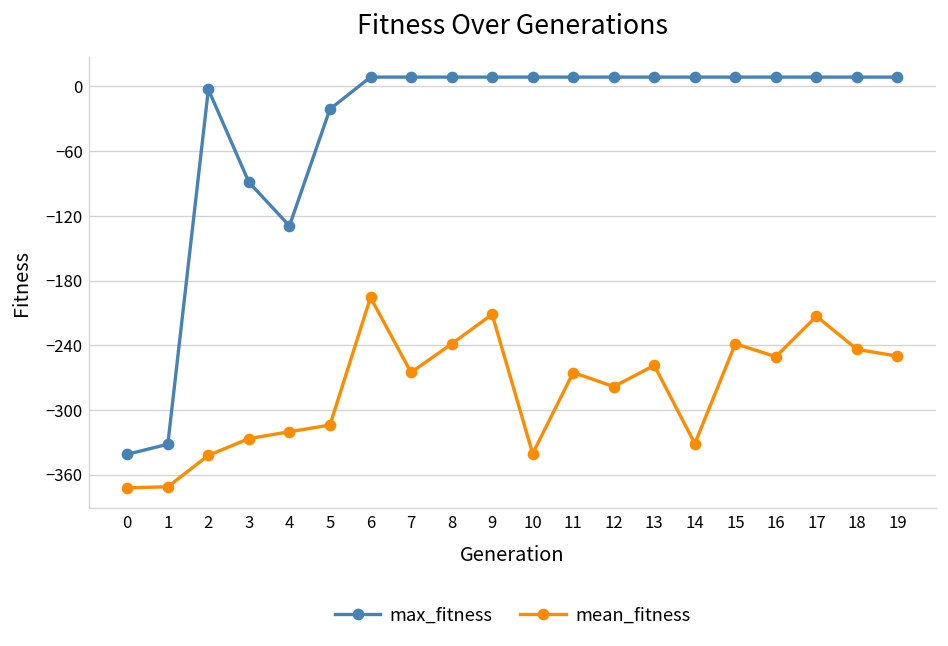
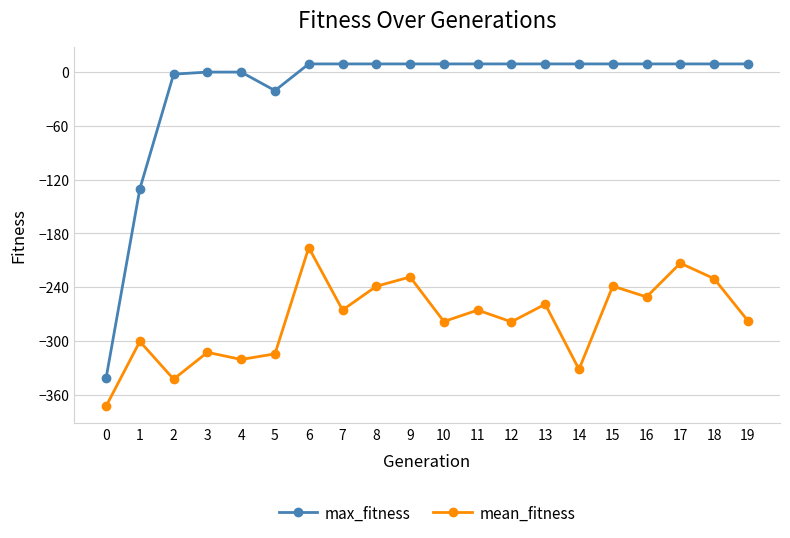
max_fitness, 1: -330 -> -130
mean_fitness, 1: -370 -> -300
max_fitness, 3: -90 -> 0
mean_fitness, 3: -330 -> -310
max_fitness, 4: -130 -> 0
mean_fitness, 9: -210 -> -230
mean_fitness, 10: -340 -> -280
mean_fitness, 18: -240 -> -230
mean_fitness, 19: -250 -> -280
